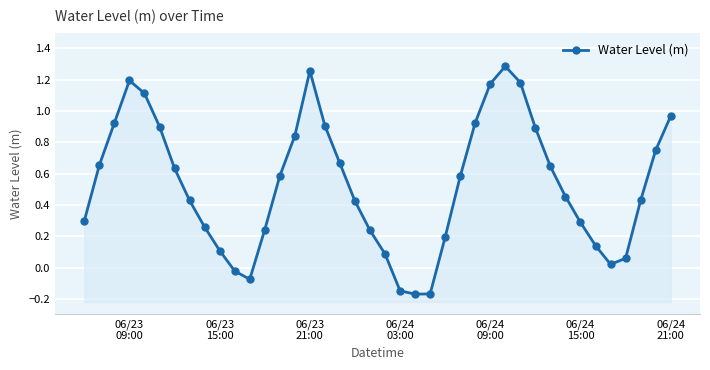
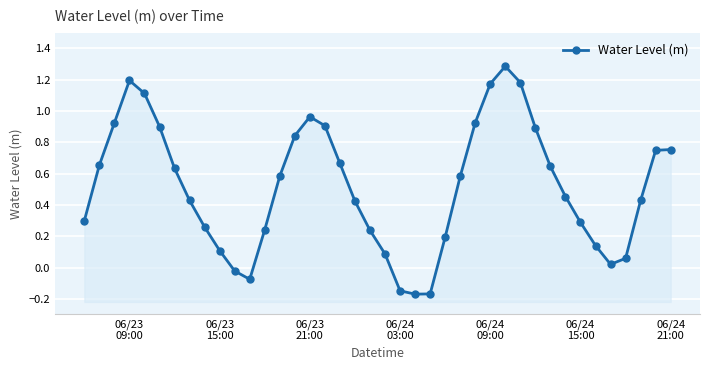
06/23 21:00: 1.26 -> 0.96
06/24 21:00: 0.97 -> 0.75
